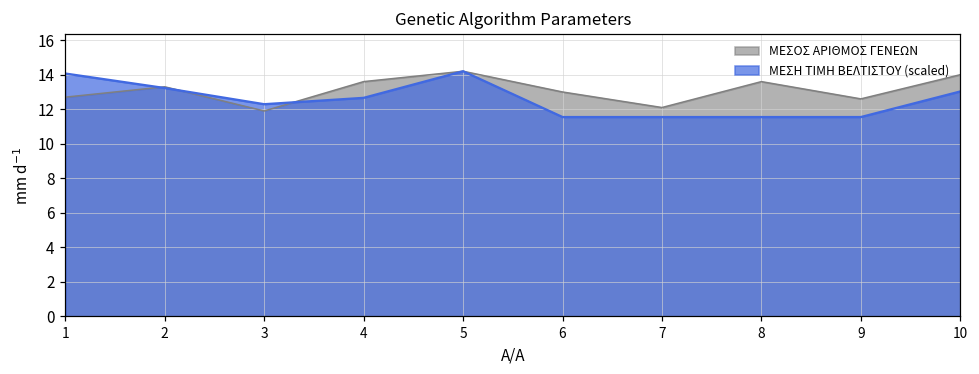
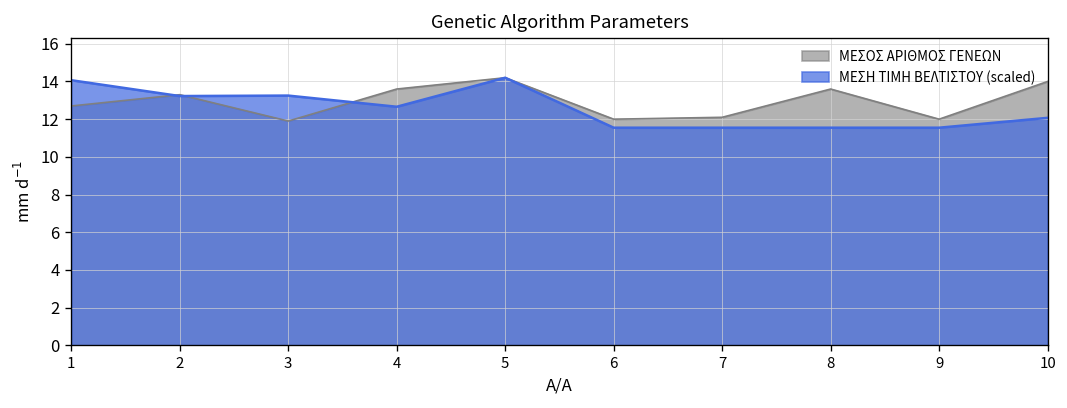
ΜΕΣΗ ΤΙΜΗ ΒΕΛΤΙΣΤΟΥ (scaled), 3: 12.3 -> 13.3
ΜΕΣΟΣ ΑΡΙΘΜΟΣ ΓΕΝΕΩΝ, 6: 13 -> 12
ΜΕΣΟΣ ΑΡΙΘΜΟΣ ΓΕΝΕΩΝ, 9: 12.6 -> 12.0
ΜΕΣΗ ΤΙΜΗ ΒΕΛΤΙΣΤΟΥ (scaled), 10: 13.0 -> 12.1
